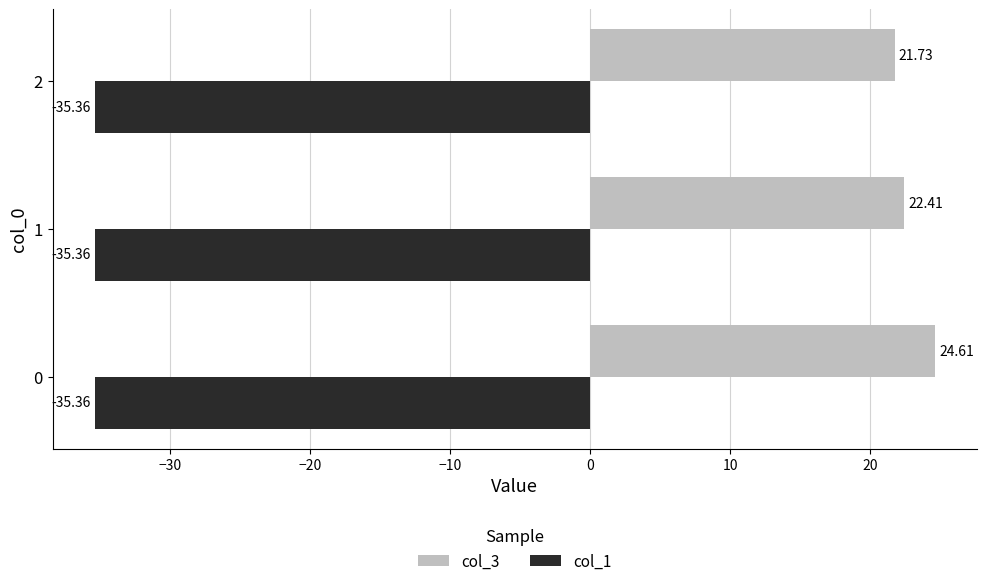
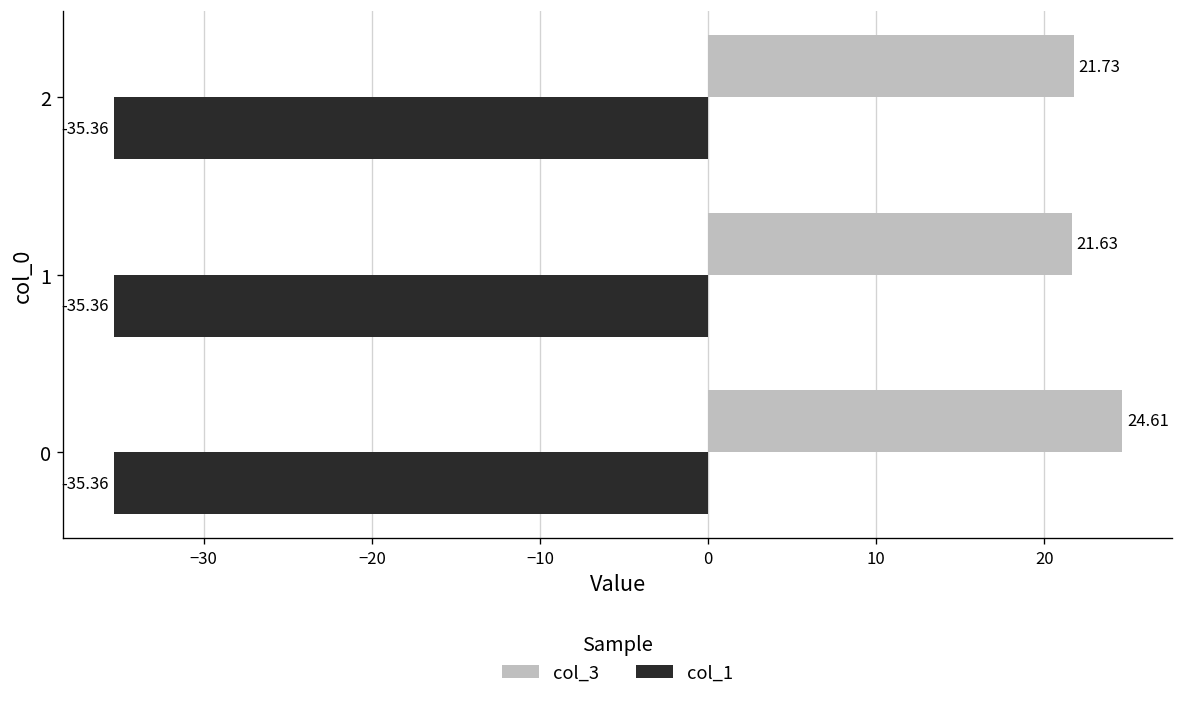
col_3, 1: 22.41 -> 21.63
